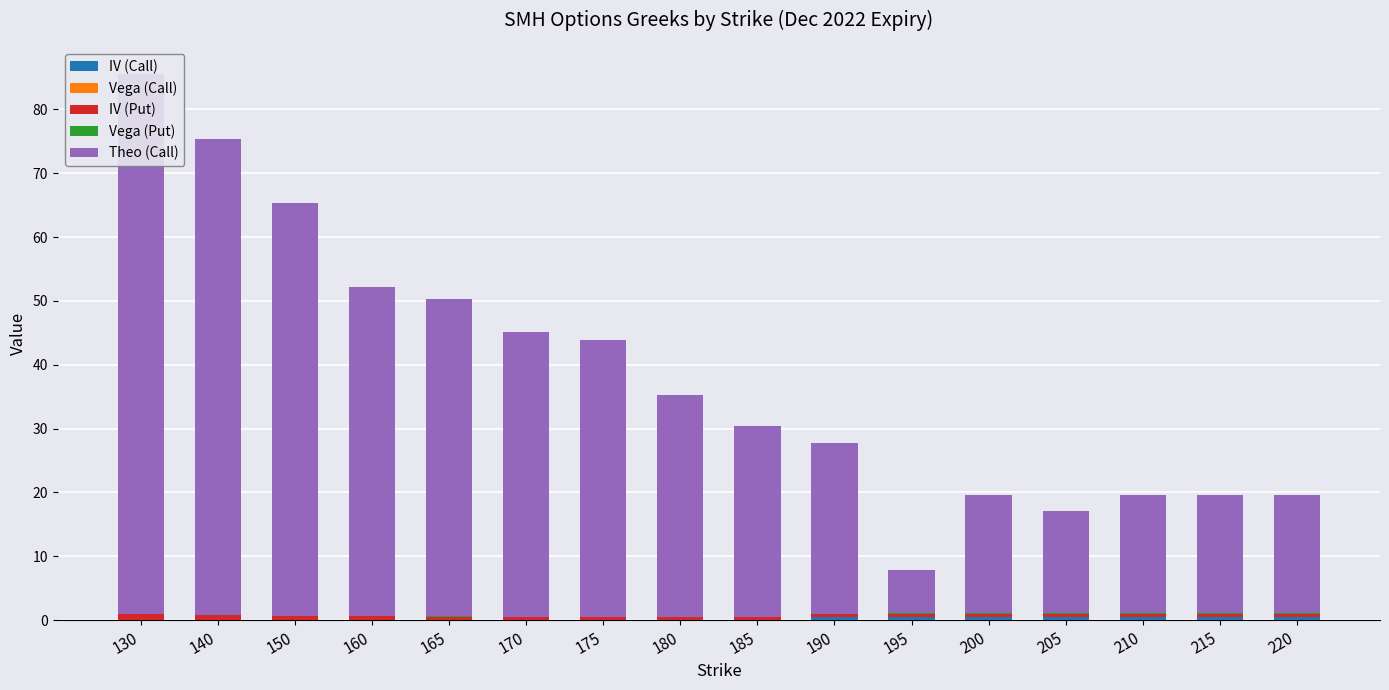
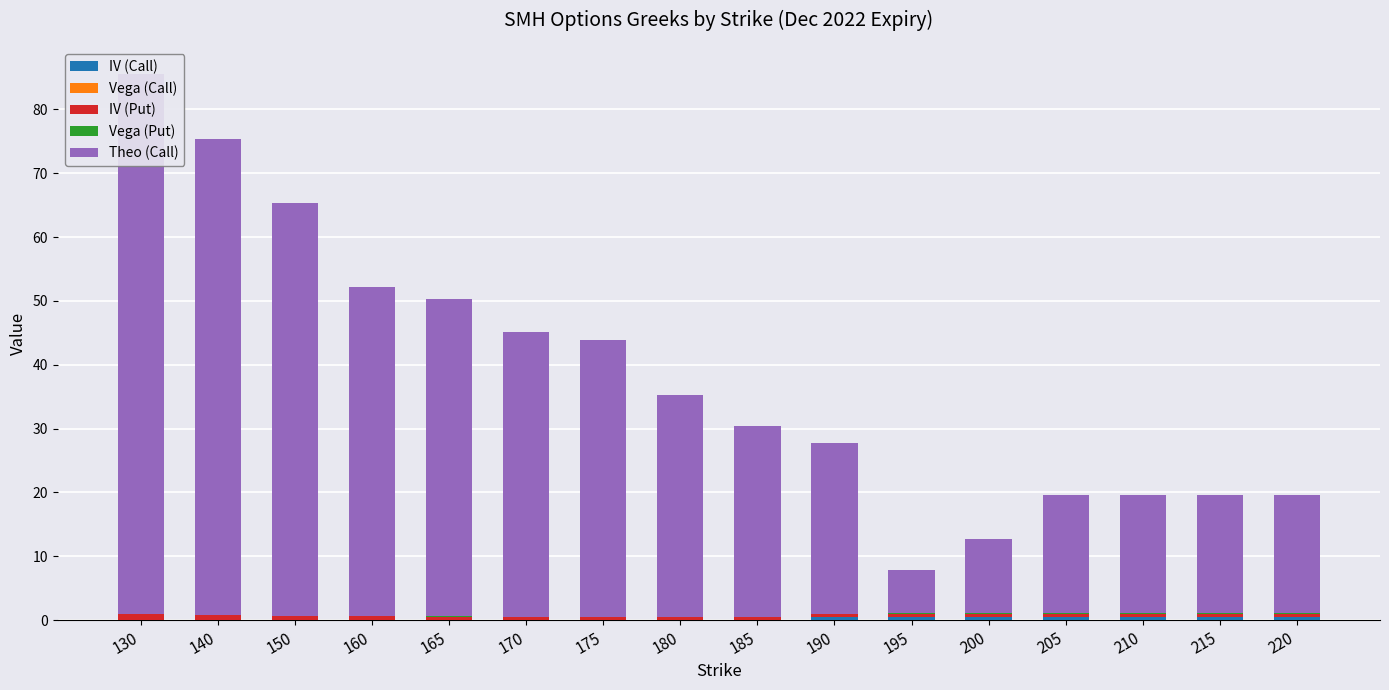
Theo (Call), 200: 19 -> 12
Theo (Call), 205: 16 -> 19
